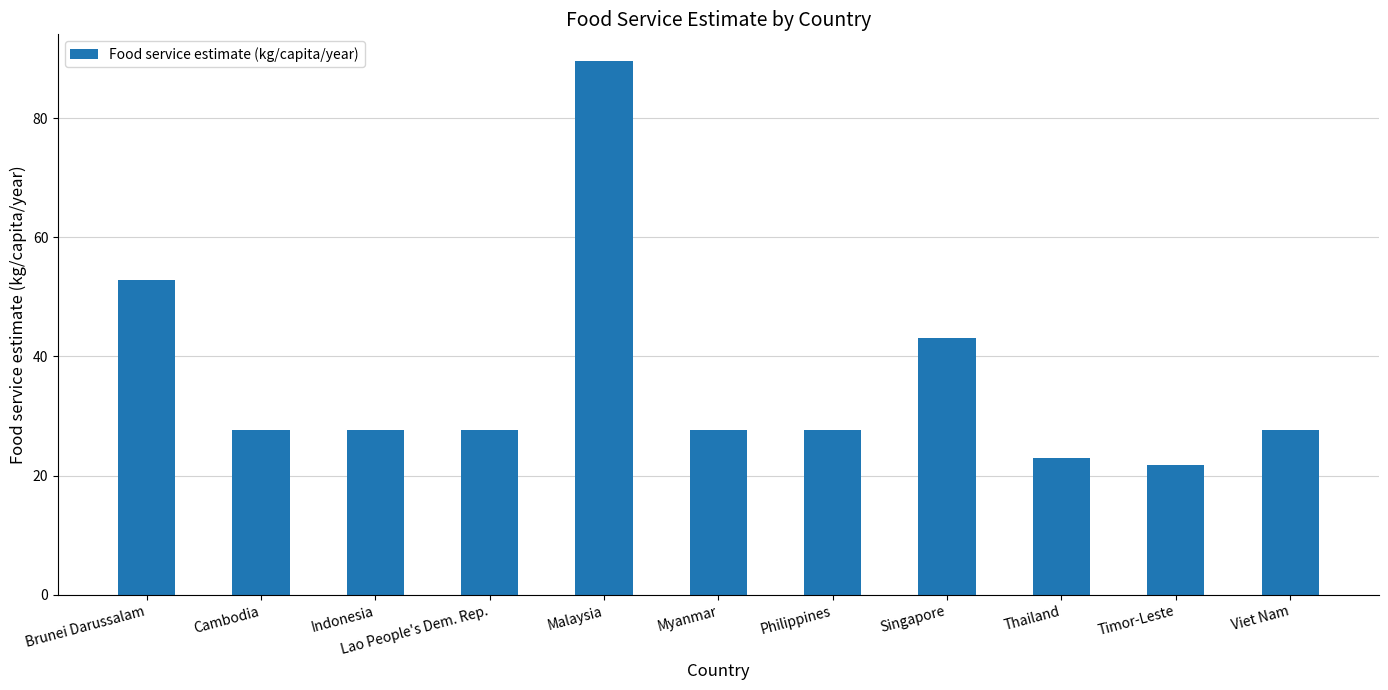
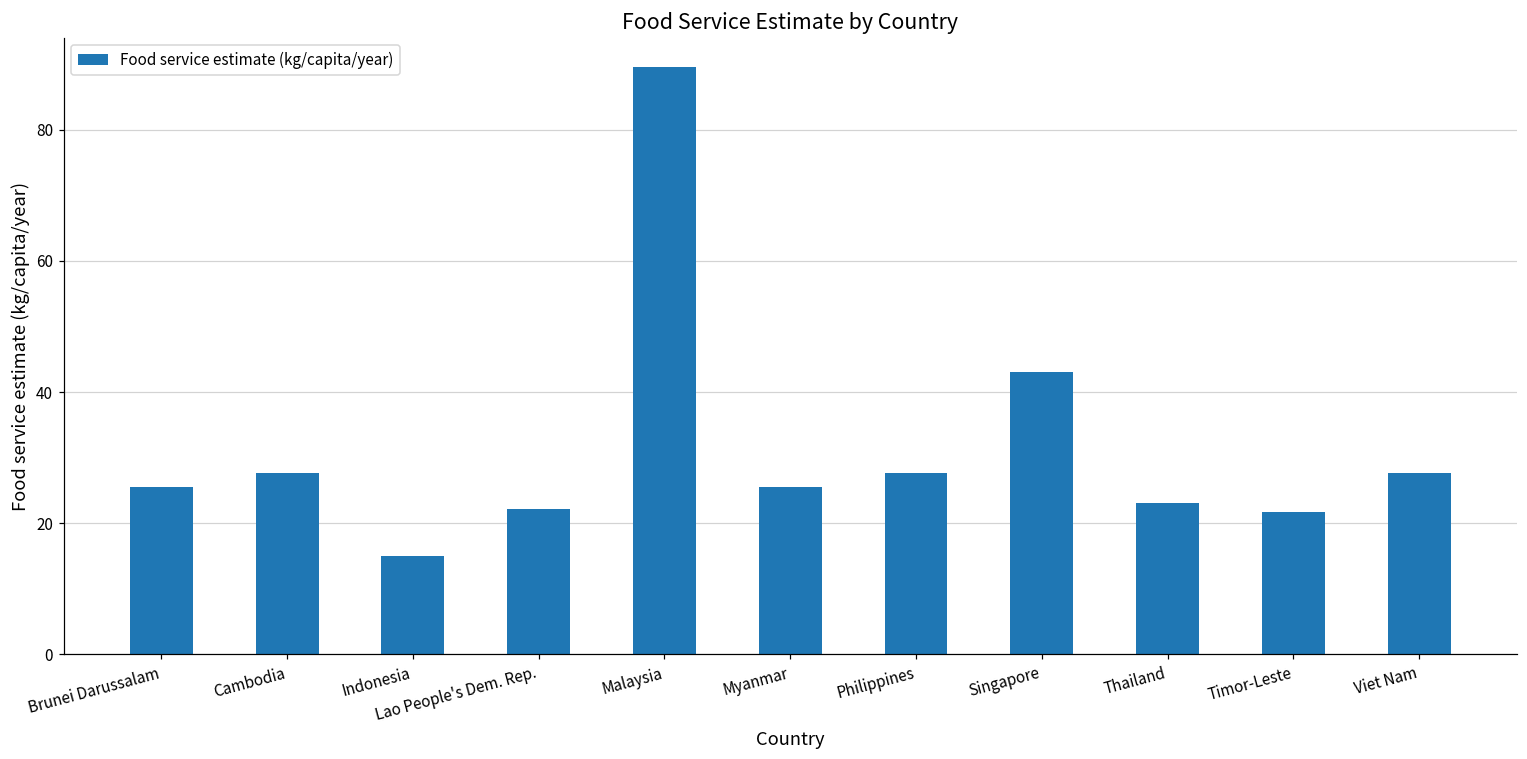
Brunei Darussalam: 53 -> 26
Indonesia: 28 -> 15
Lao People's Dem. Rep.: 28 -> 22
Myanmar: 28 -> 26
